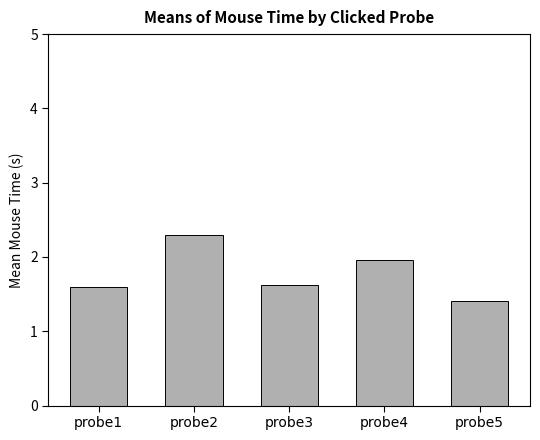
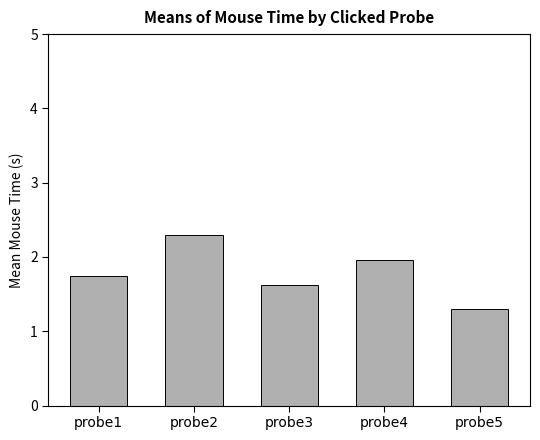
probe1: 1.6 -> 1.7
probe5: 1.4 -> 1.3
